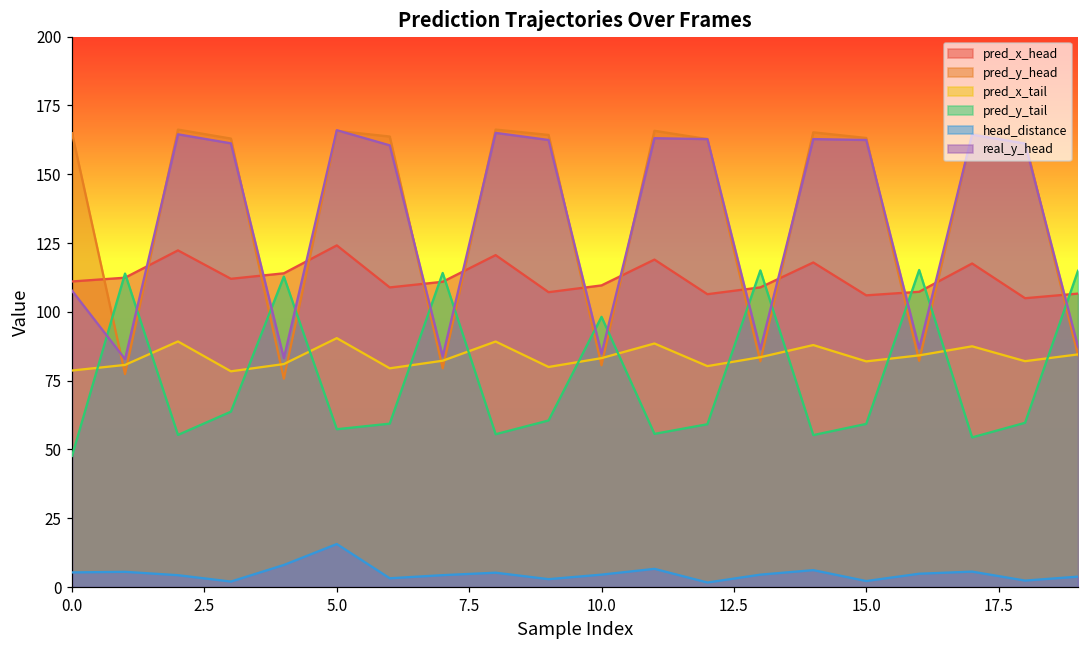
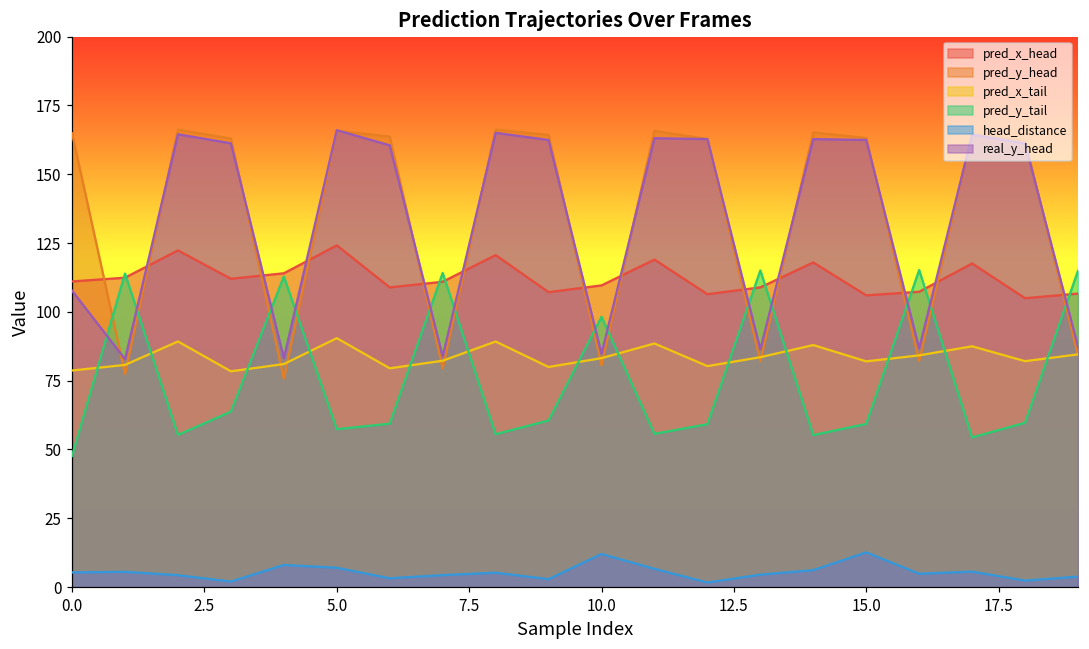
head_distance, 5.0: 16 -> 7
head_distance, 10.0: 5 -> 12
head_distance, 15.0: 2 -> 13
